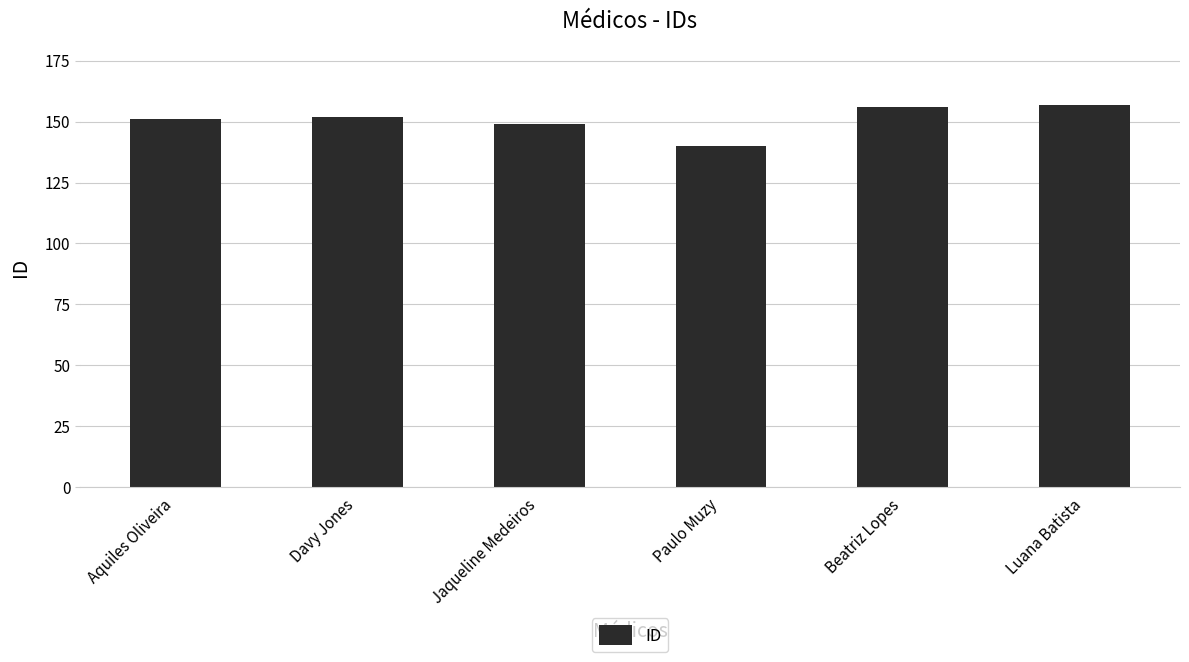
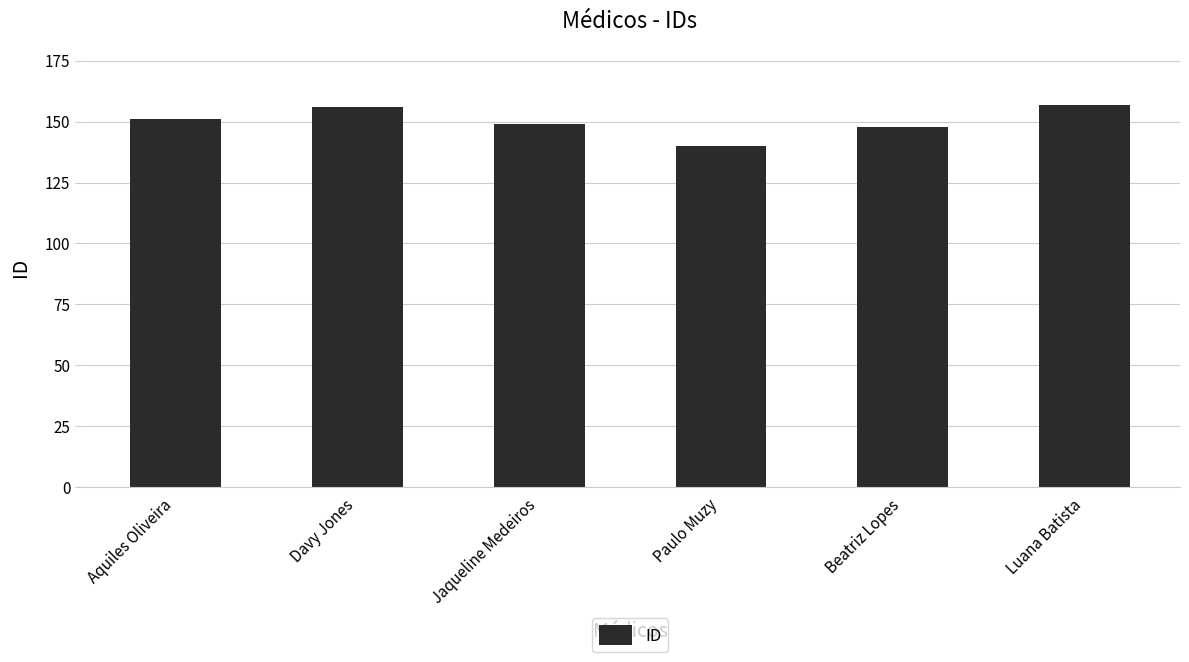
Davy Jones: 152 -> 156
Beatriz Lopes: 156 -> 148
